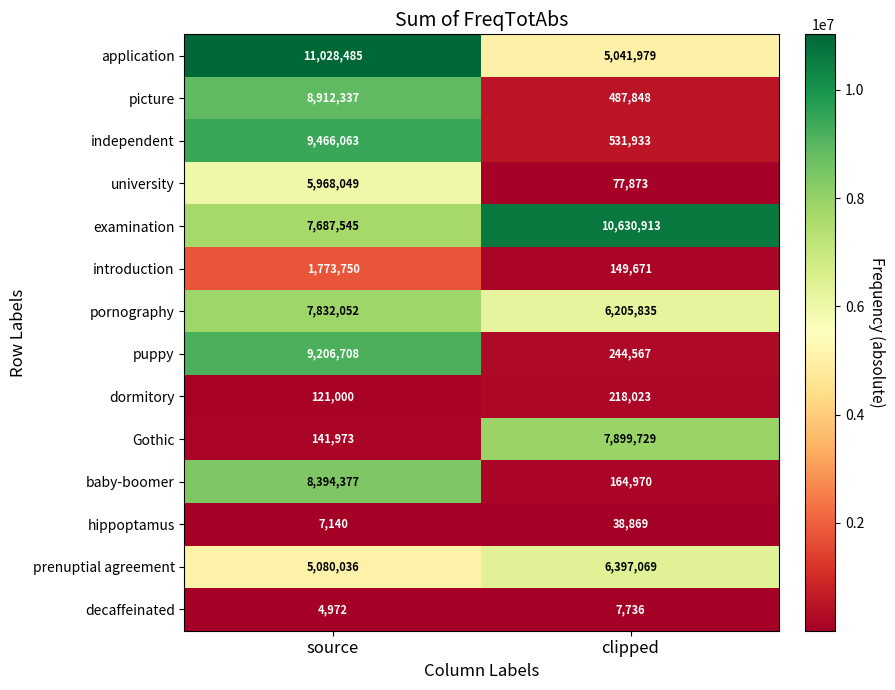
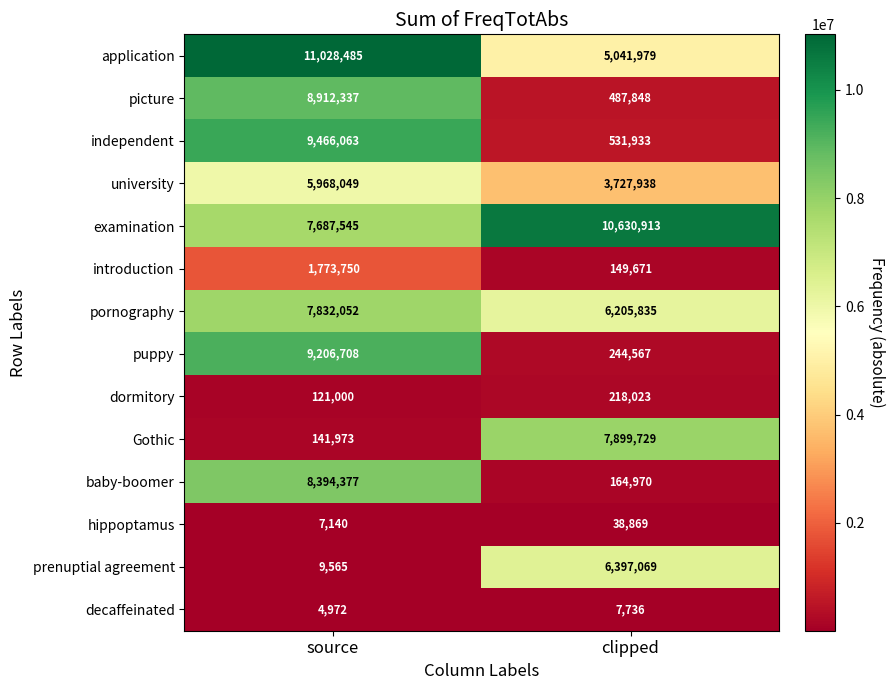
university, clipped: 77,873 -> 3,727,938
prenuptial agreement, source: 5,080,036 -> 9,565
